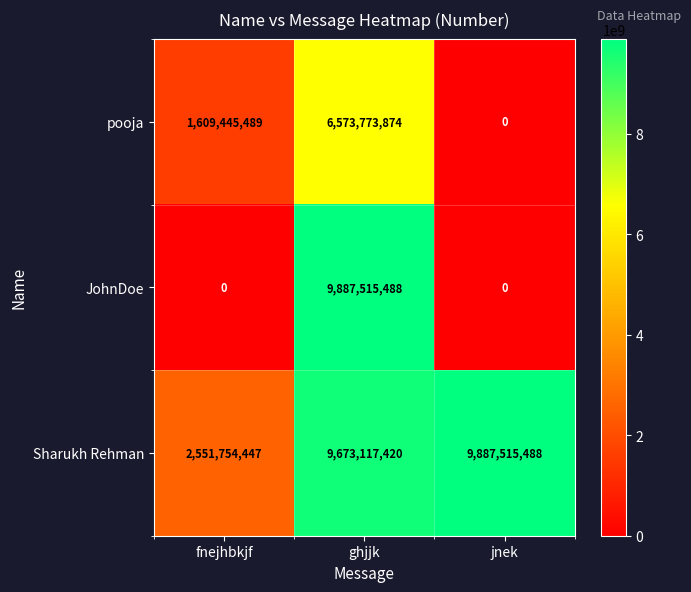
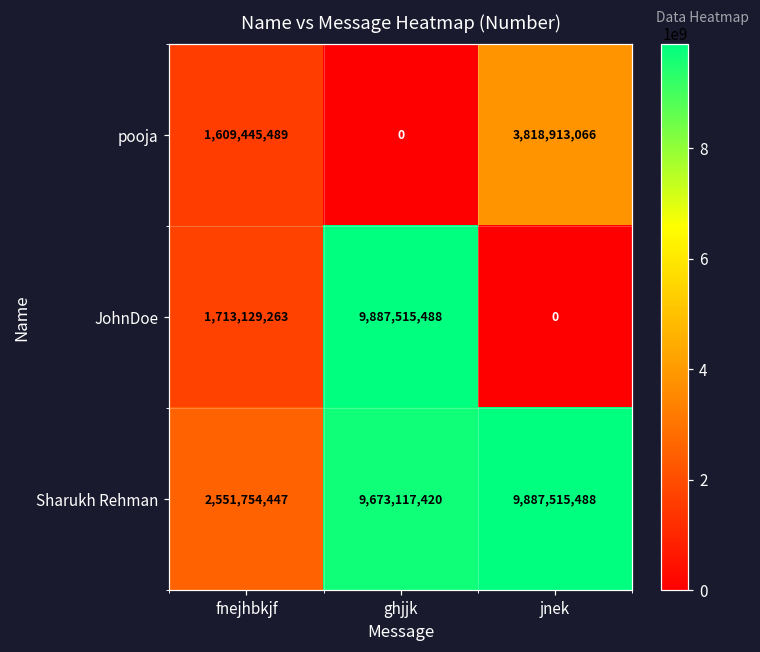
pooja, ghjjk: 6,573,773,874 -> 0
pooja, jnek: 0 -> 3,818,913,066
JohnDoe, fnejhbkjf: 0 -> 1,713,129,263
